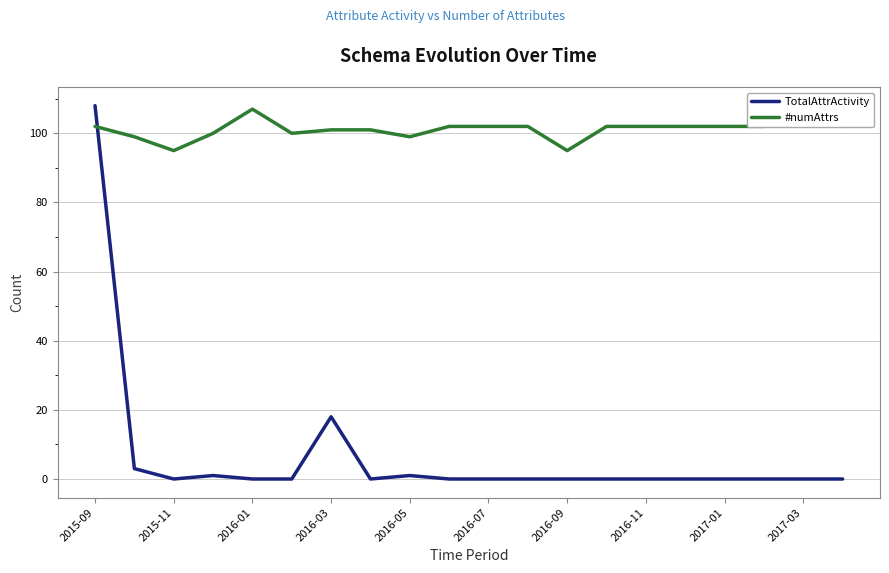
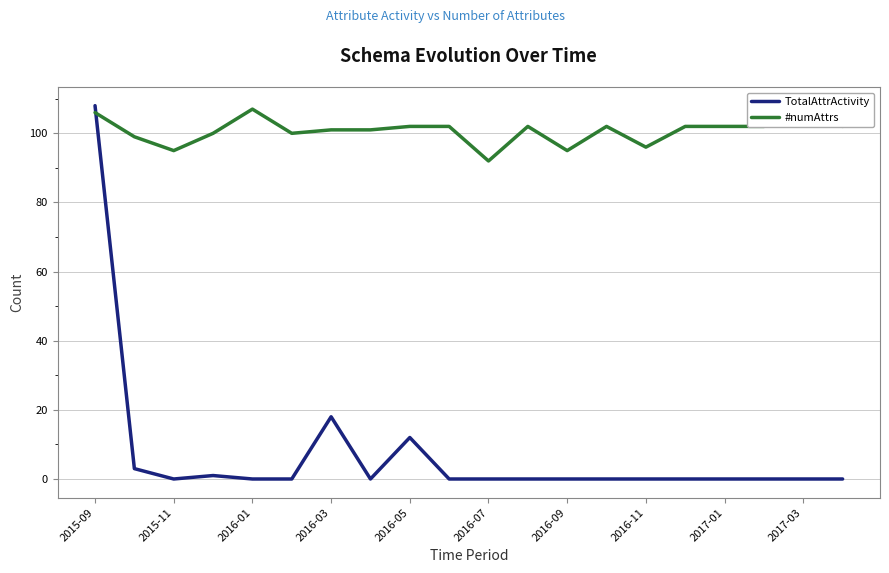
#numAttrs, 2015-09: 102 -> 106
TotalAttrActivity, 2016-05: 1 -> 12
#numAttrs, 2016-05: 99 -> 102
#numAttrs, 2016-07: 102 -> 92
#numAttrs, 2016-11: 102 -> 96
